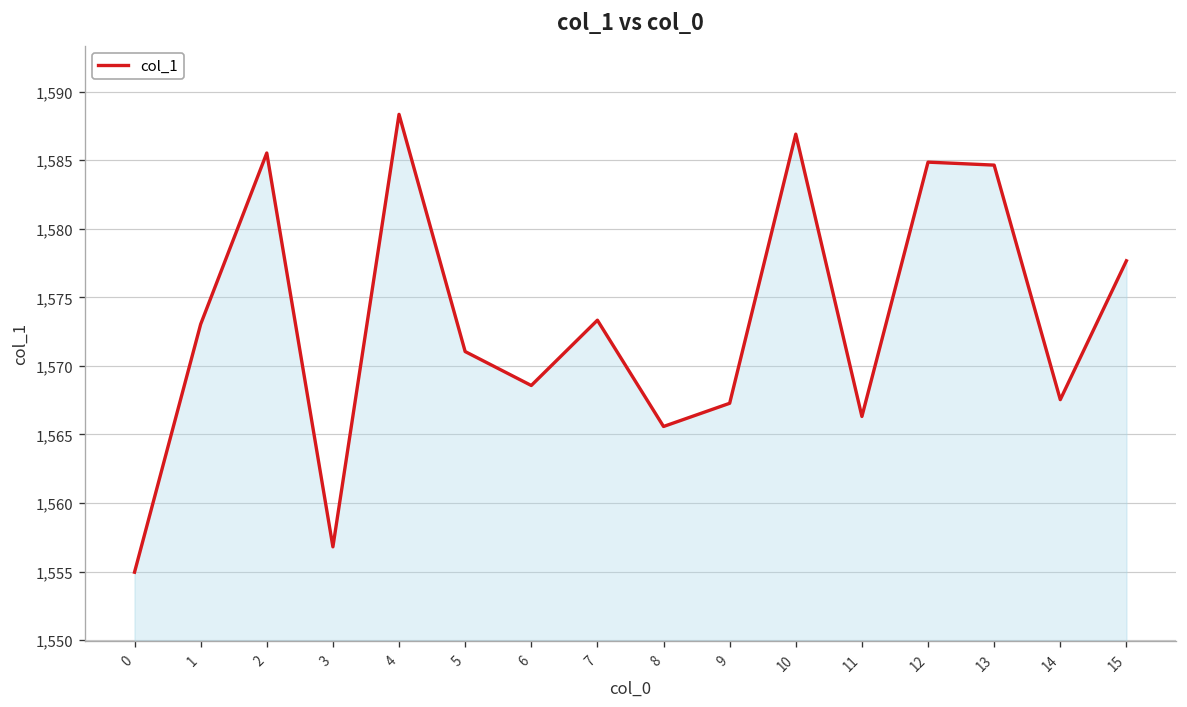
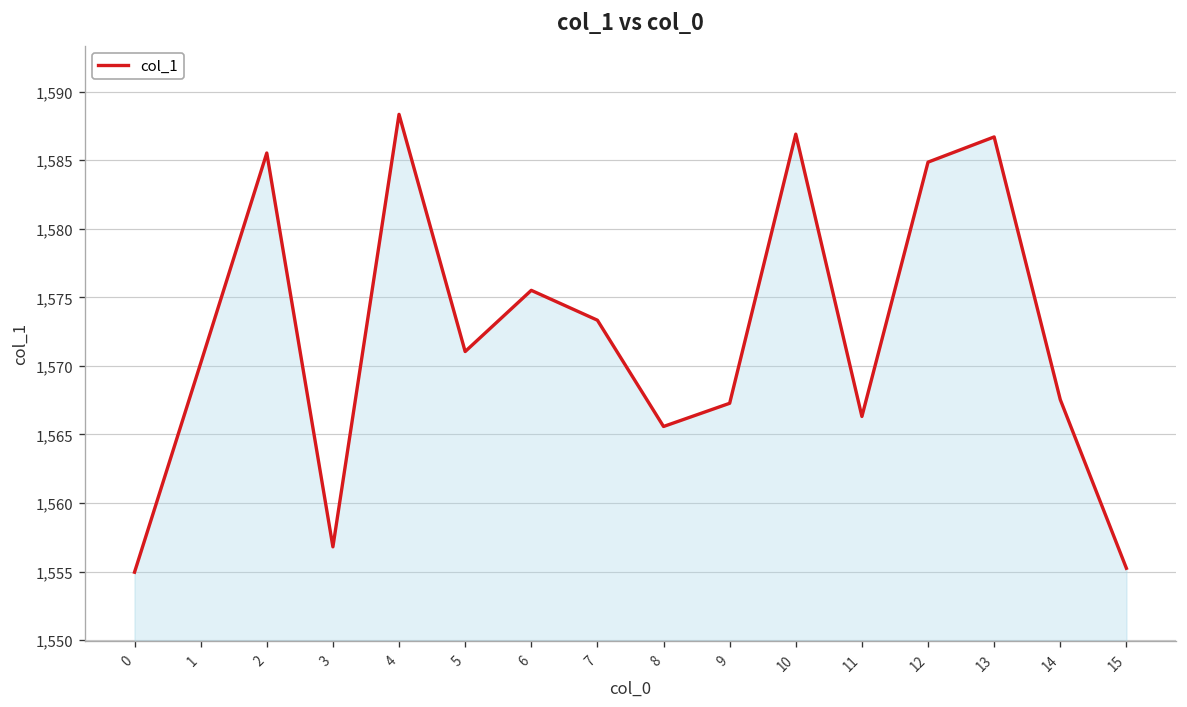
1: 1,573.0 -> 1,570.2
6: 1,568.6 -> 1,575.5
13: 1,584.6 -> 1,586.7
15: 1,577.7 -> 1,555.2
